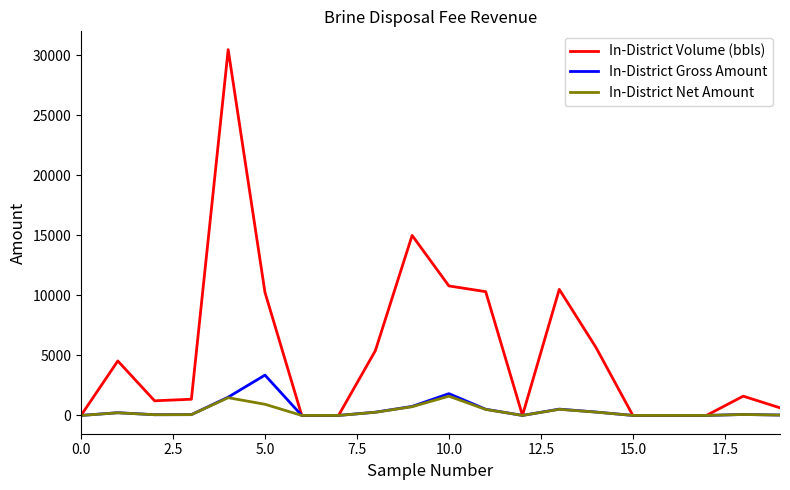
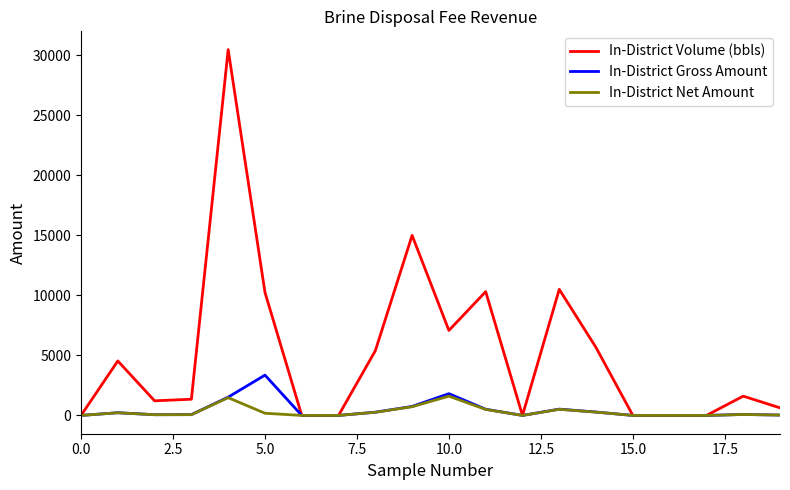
In-District Net Amount, 5.0: 900 -> 200
In-District Volume (bbls), 10.0: 10800 -> 7100
